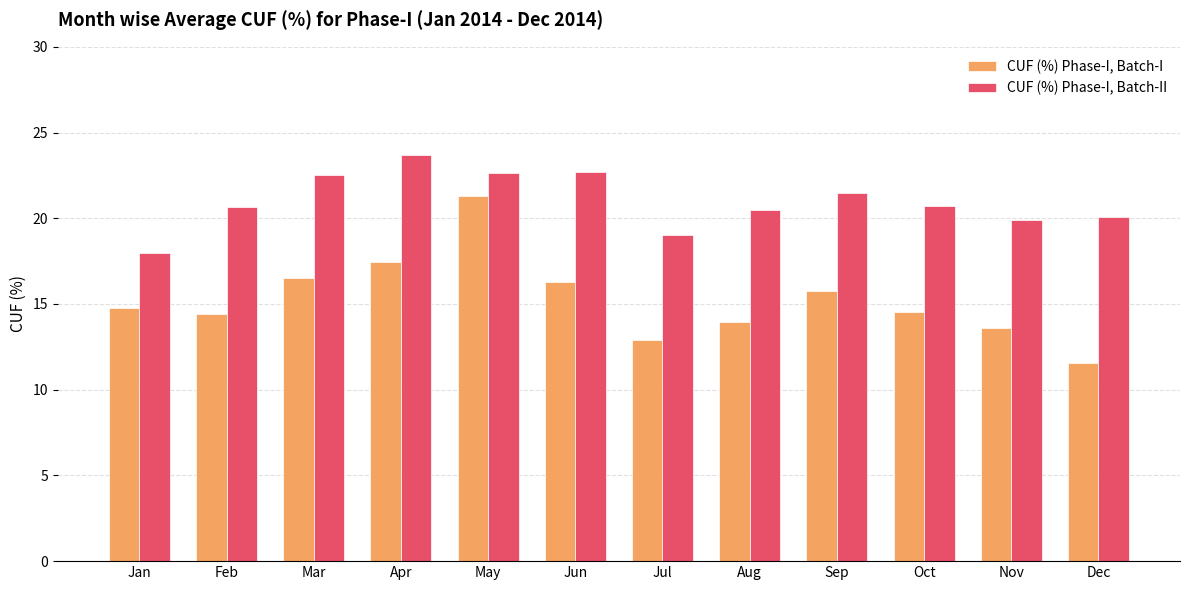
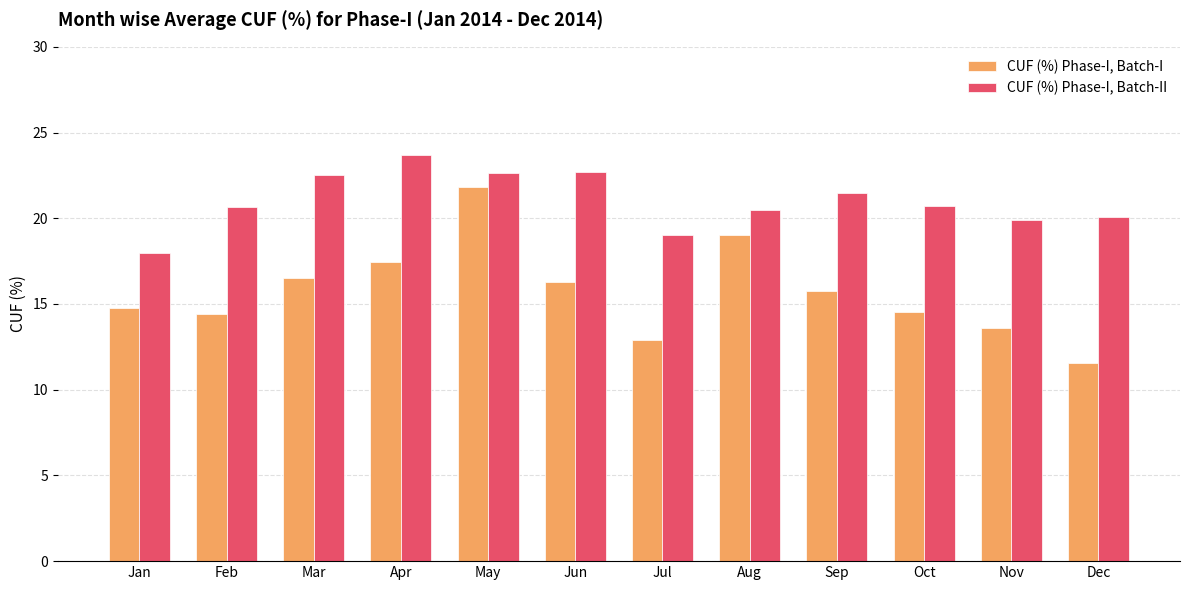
CUF (%) Phase-I, Batch-I, May: 21.3 -> 21.8
CUF (%) Phase-I, Batch-I, Aug: 14.0 -> 19.0
